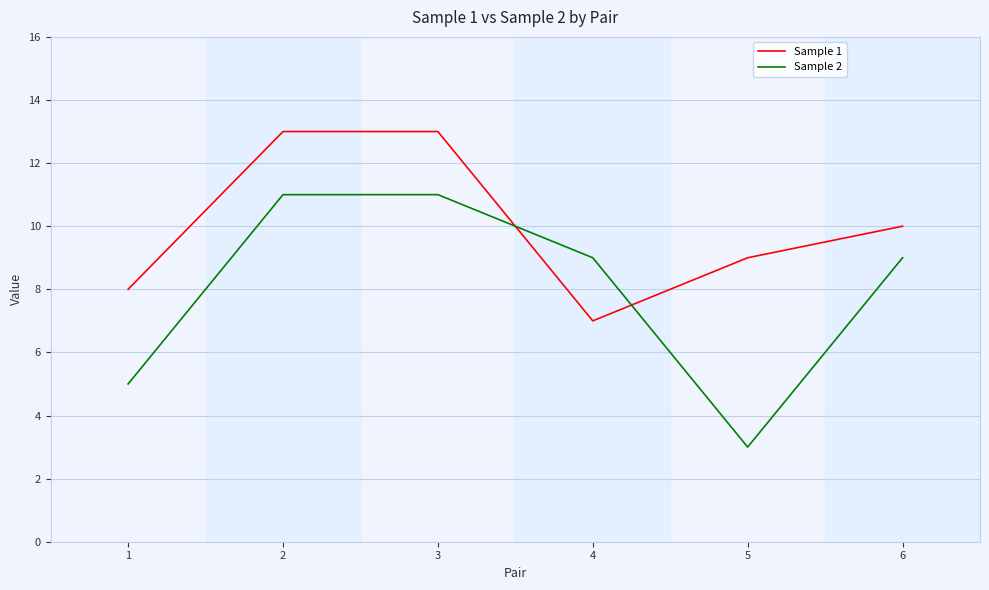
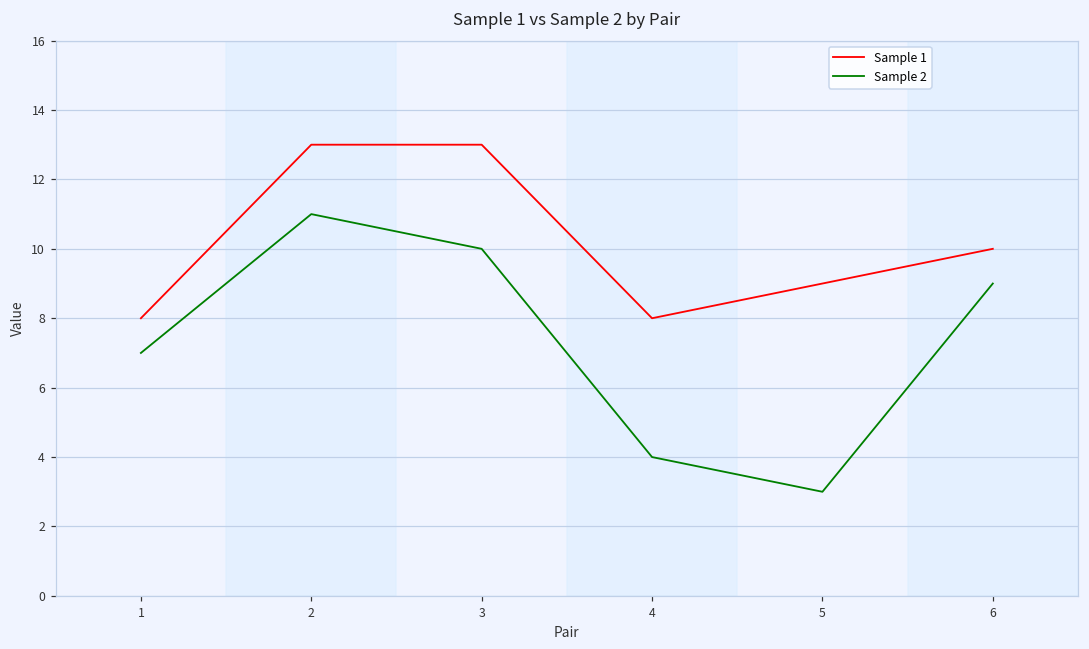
Sample 2, 1: 5 -> 7
Sample 2, 3: 11 -> 10
Sample 1, 4: 7 -> 8
Sample 2, 4: 9 -> 4
